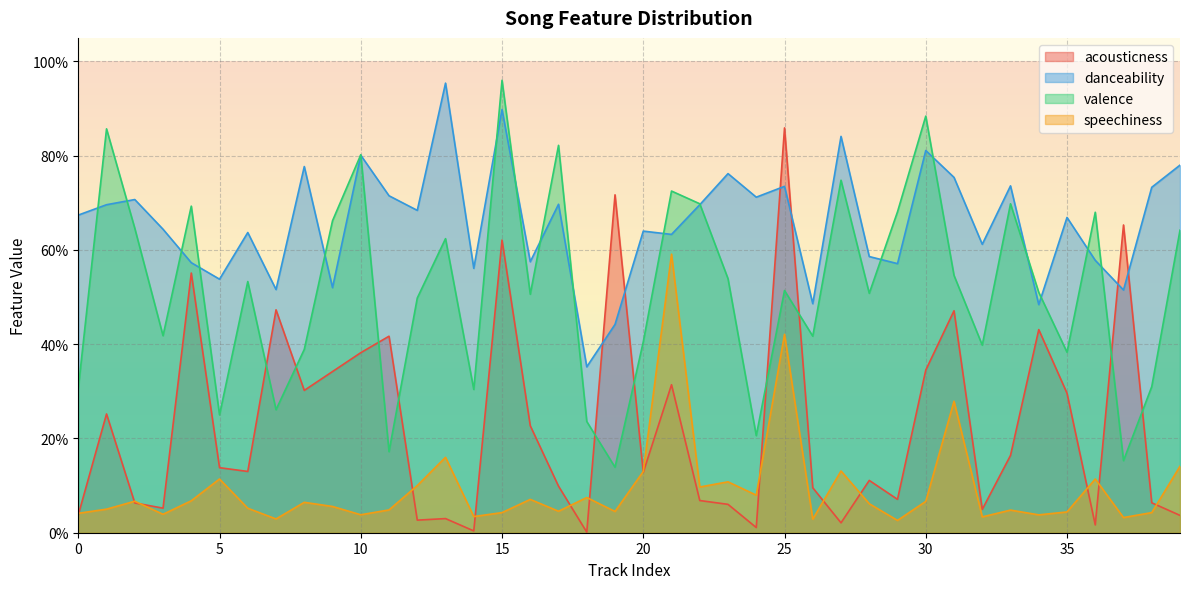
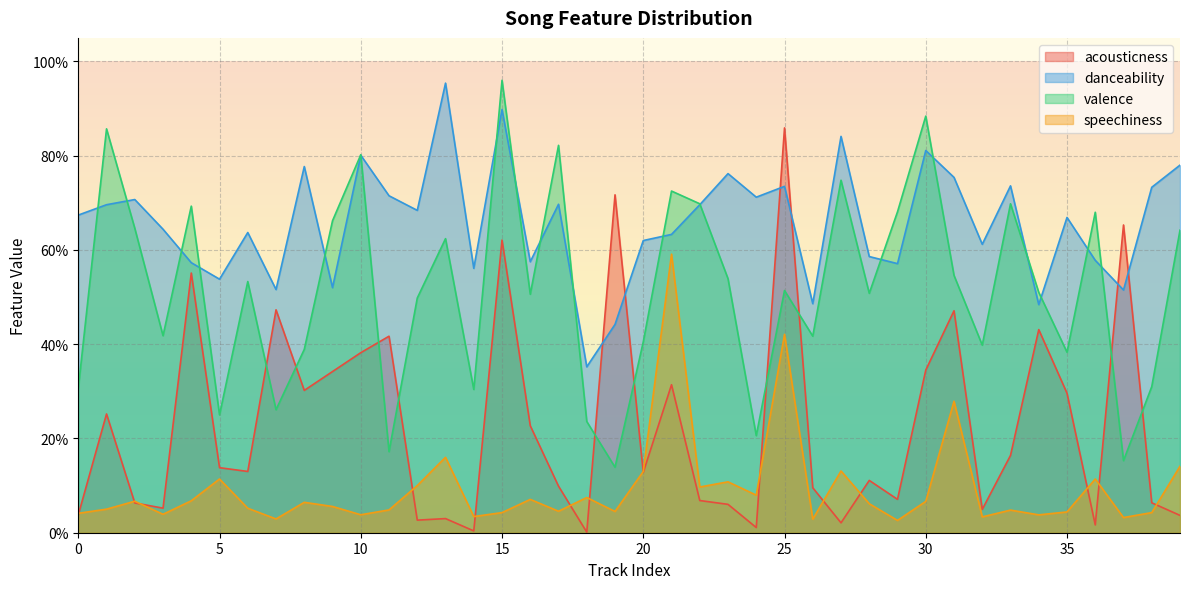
danceability, 20: 64% -> 62%
